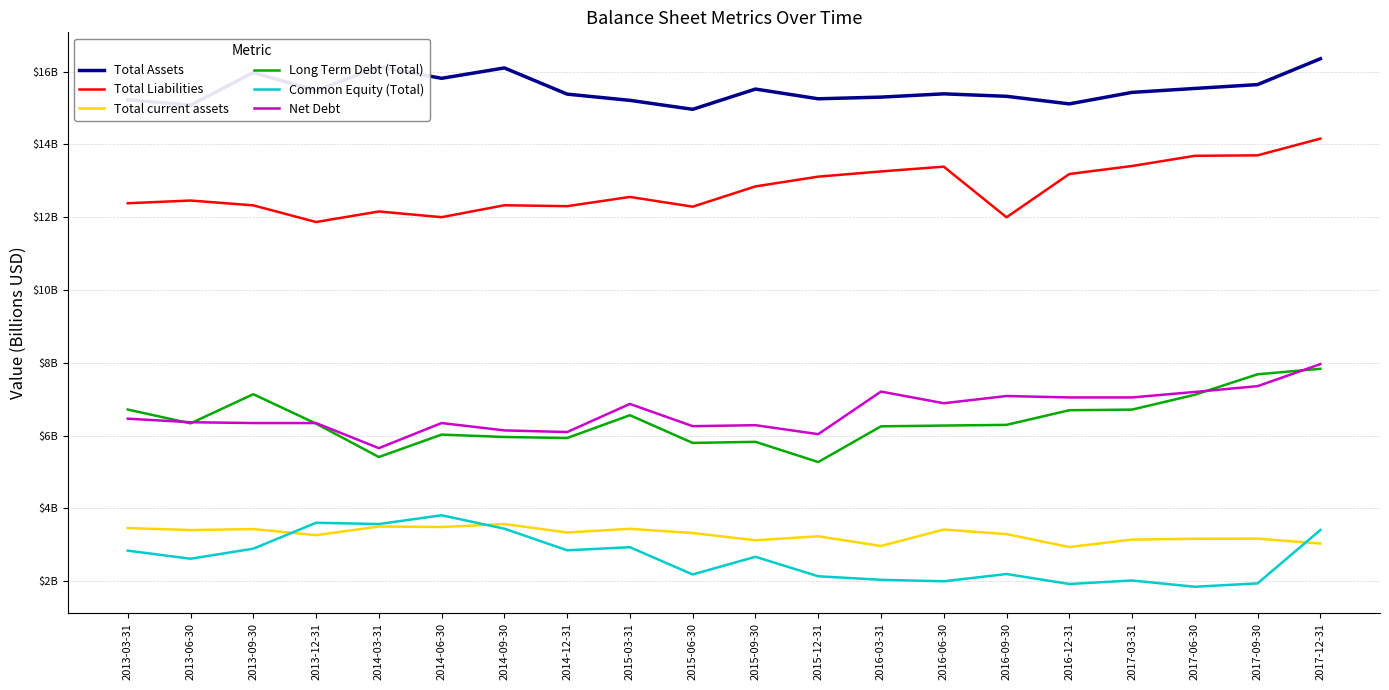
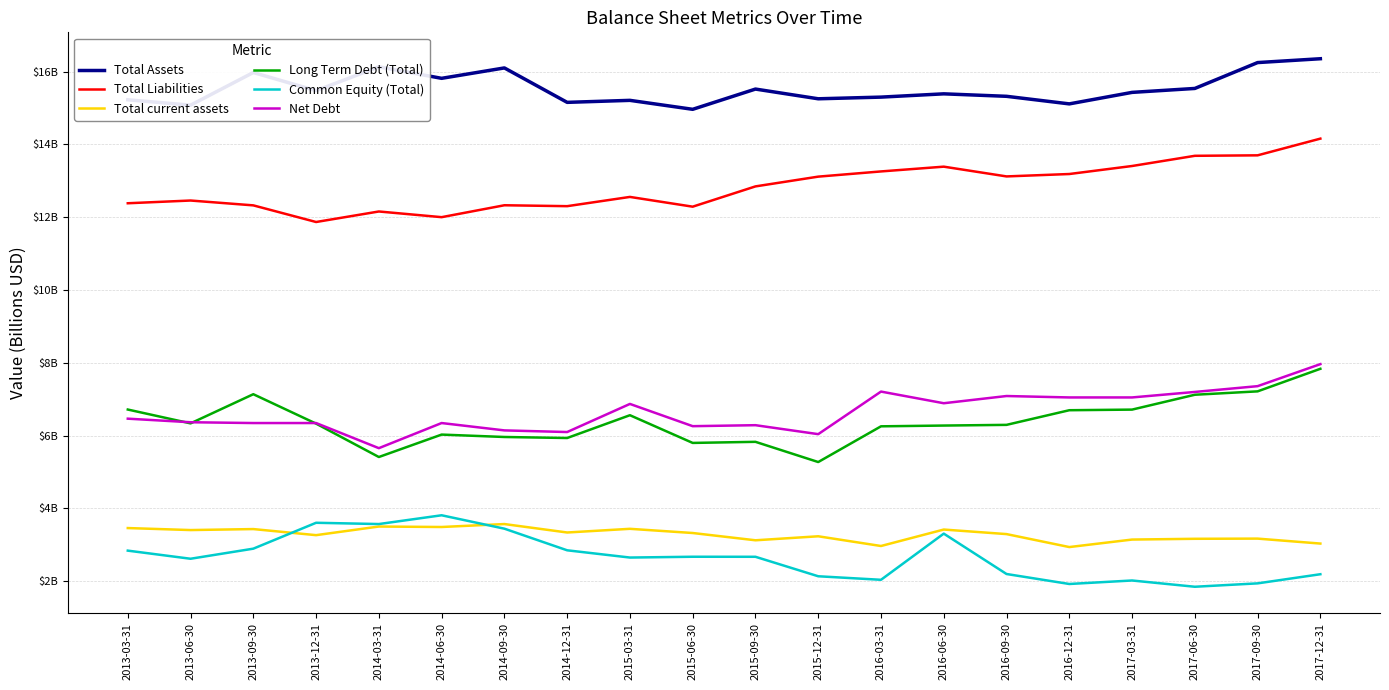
Total Assets, 2014-12-31: $15400000000 -> $15200000000
Common Equity (Total), 2015-03-31: $2900000000 -> $2700000000
Common Equity (Total), 2015-06-30: $2200000000 -> $2700000000
Common Equity (Total), 2016-06-30: $2000000000 -> $3300000000
Total Liabilities, 2016-09-30: $12000000000 -> $13100000000
Total Assets, 2017-09-30: $15600000000 -> $16200000000
Long Term Debt (Total), 2017-09-30: $7700000000 -> $7200000000
Common Equity (Total), 2017-12-31: $3400000000 -> $2200000000
